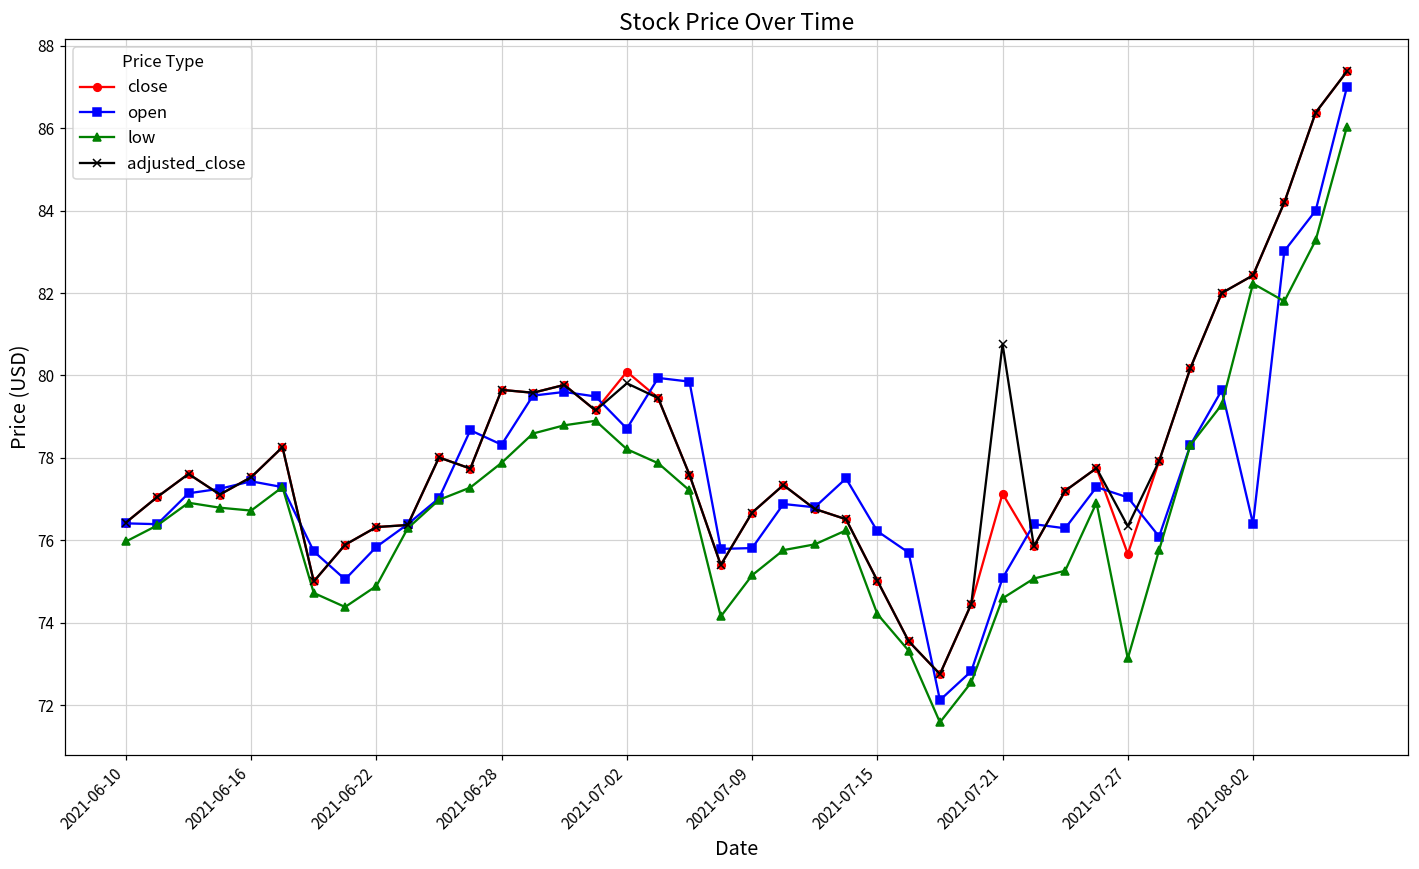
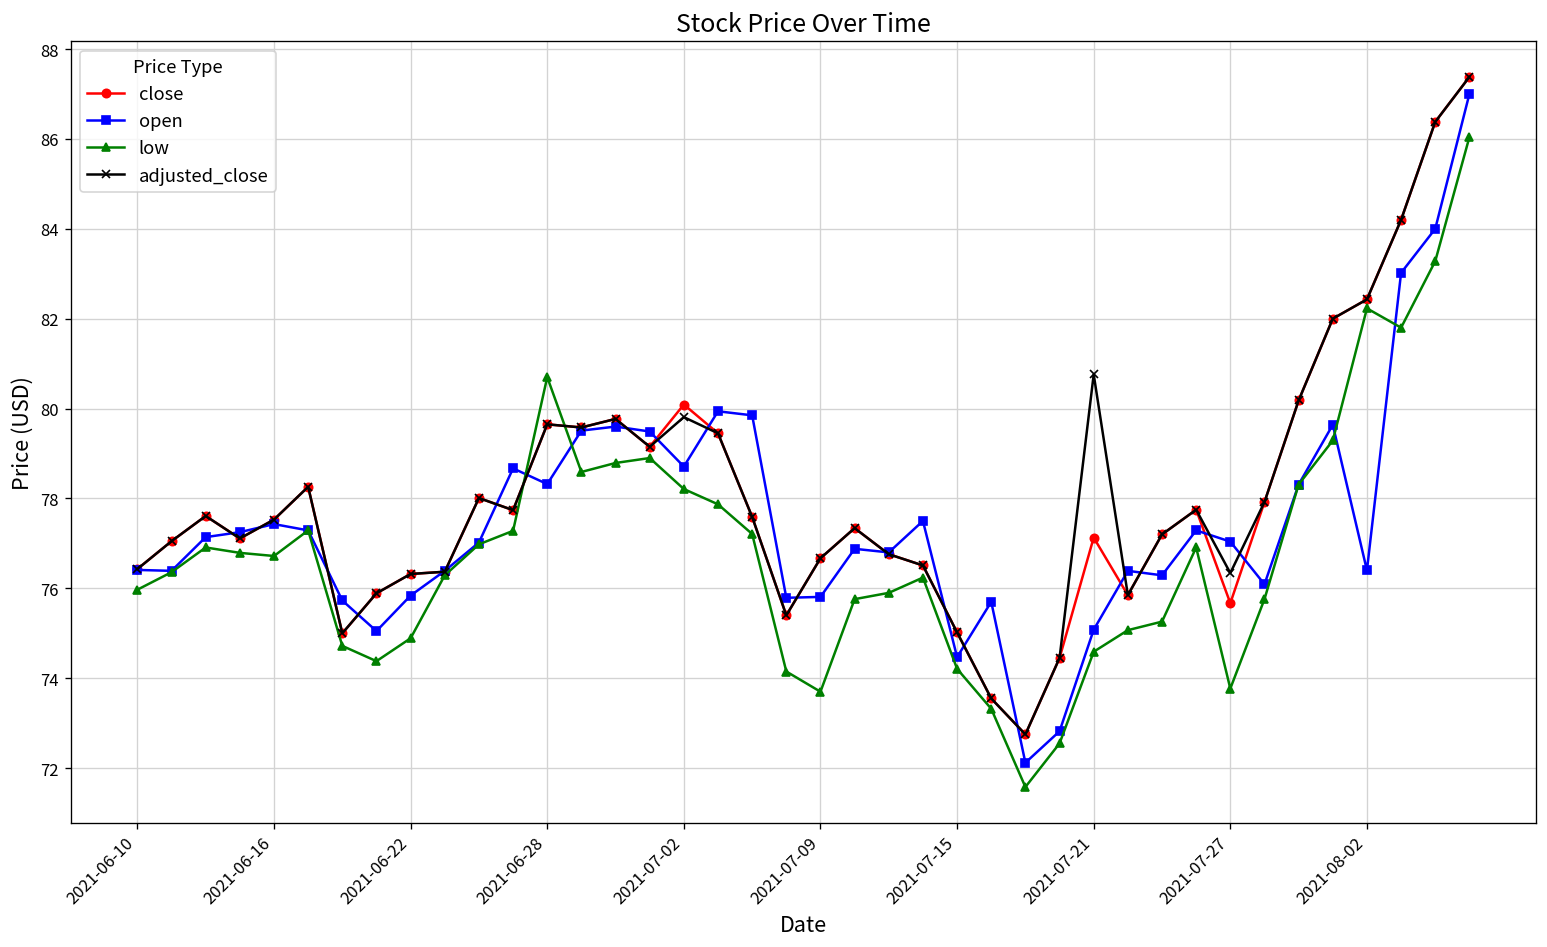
low, 2021-06-28: 77.9 -> 80.7
low, 2021-07-09: 75.2 -> 73.7
open, 2021-07-15: 76.2 -> 74.5
low, 2021-07-27: 73.1 -> 73.8
